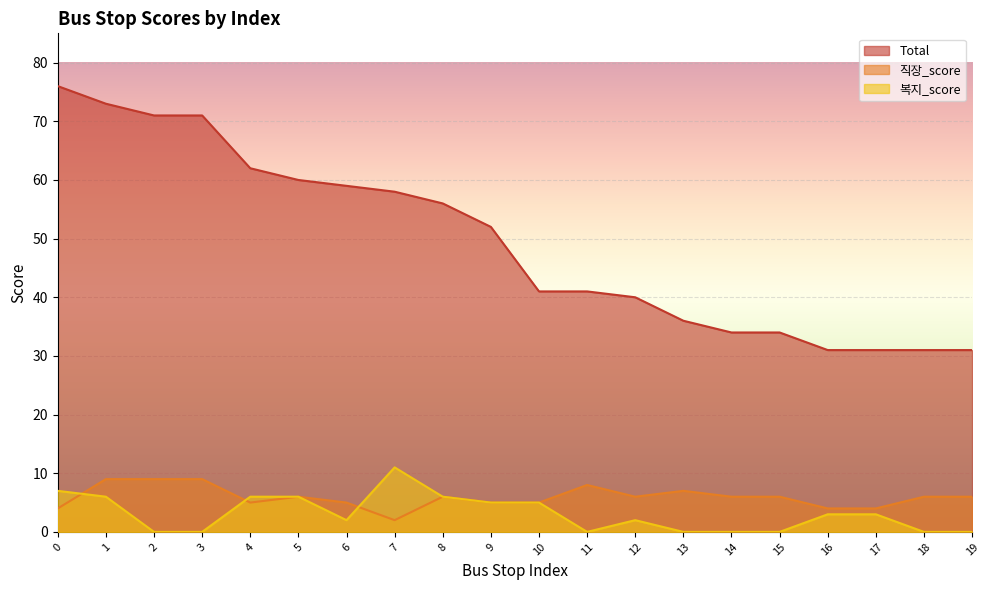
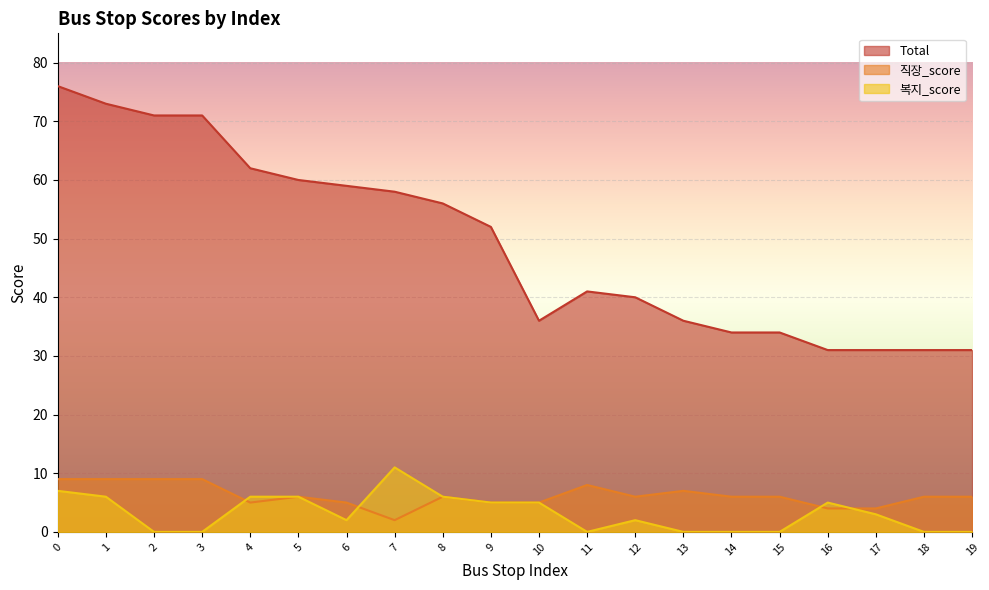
직장_score, 0: 4 -> 9
Total, 10: 41 -> 36
복지_score, 16: 3 -> 5
